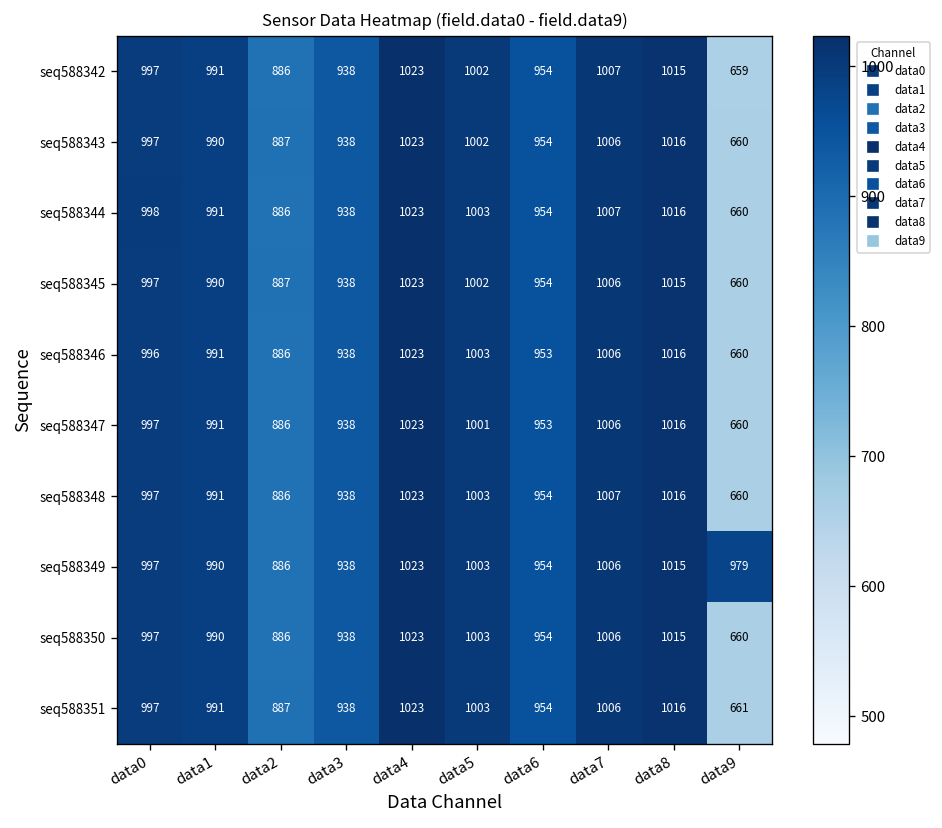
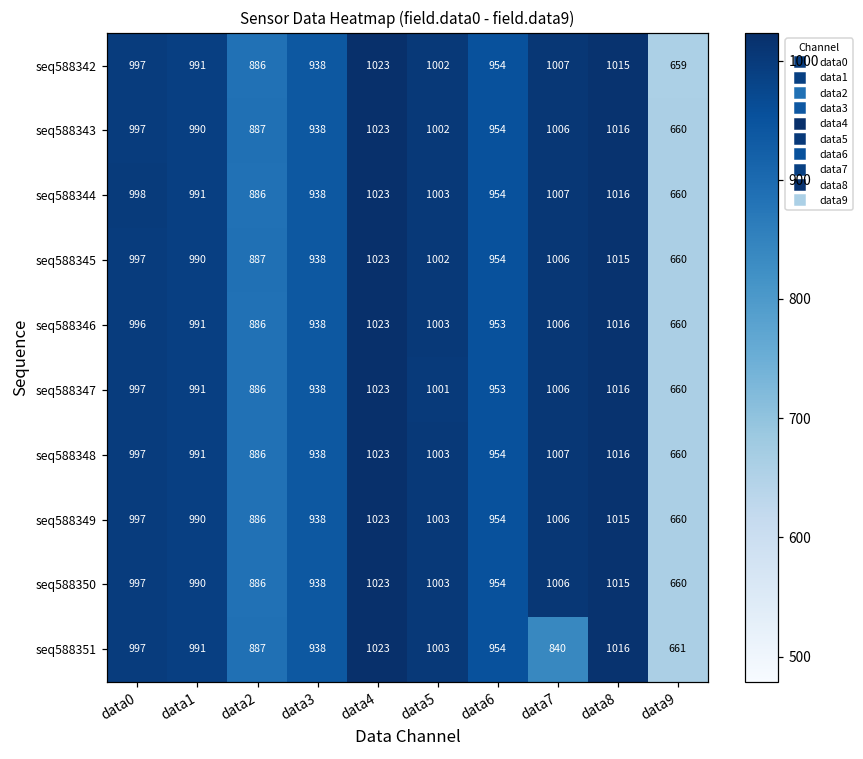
seq588349, data9: 979 -> 660
seq588351, data7: 1006 -> 840
